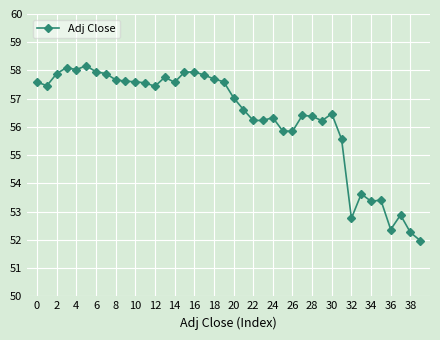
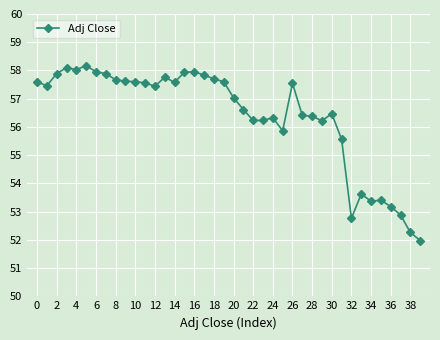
26: 55.8 -> 57.5
36: 52.4 -> 53.2
